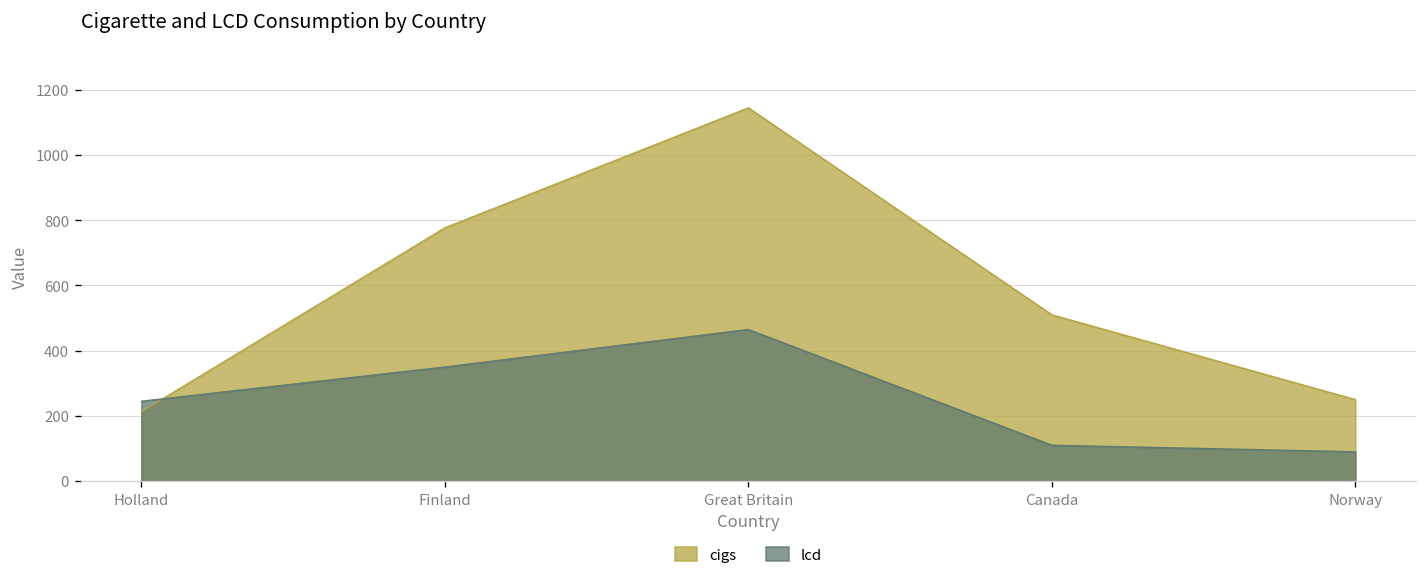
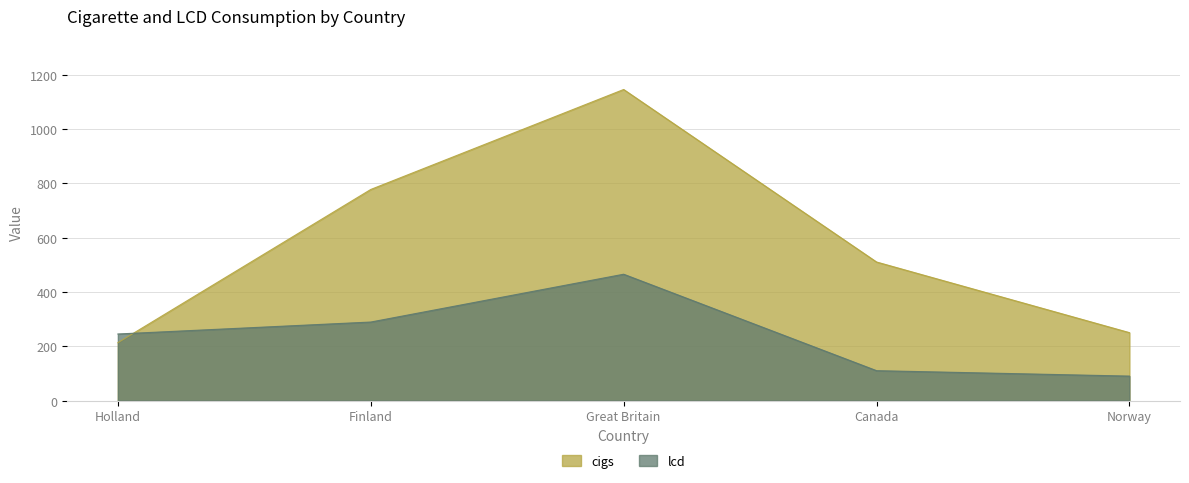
lcd, Finland: 350 -> 290
